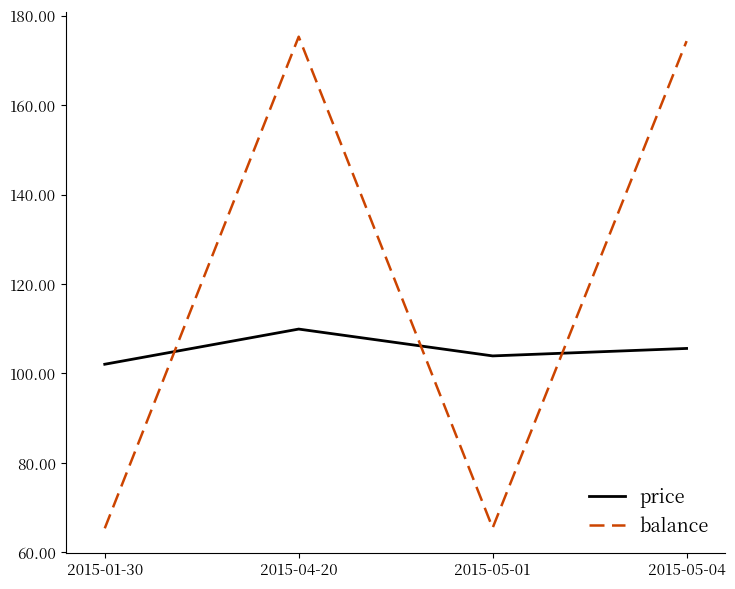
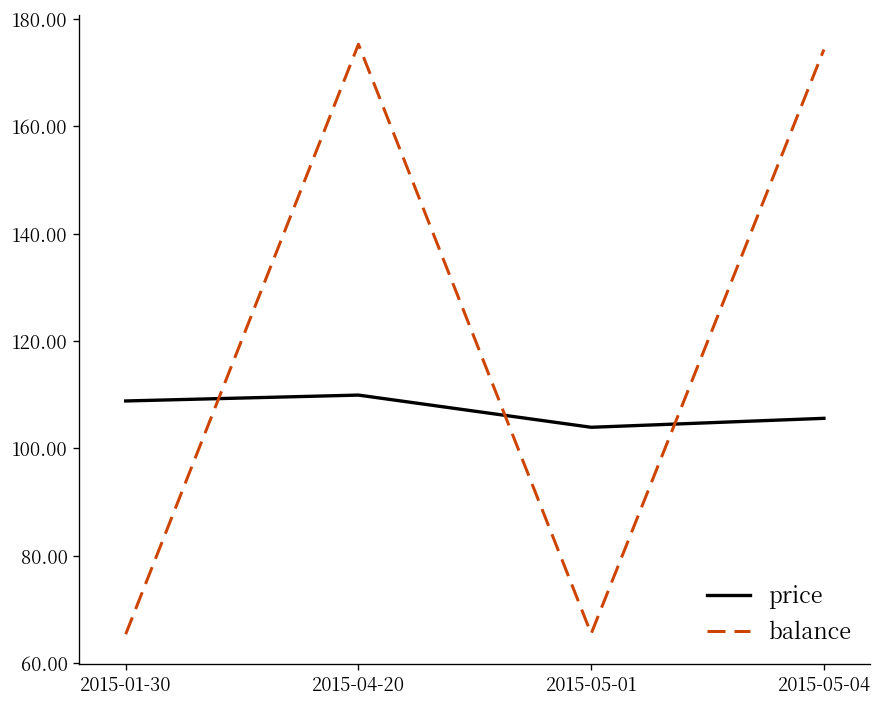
price, 2015-01-30: 102 -> 109
